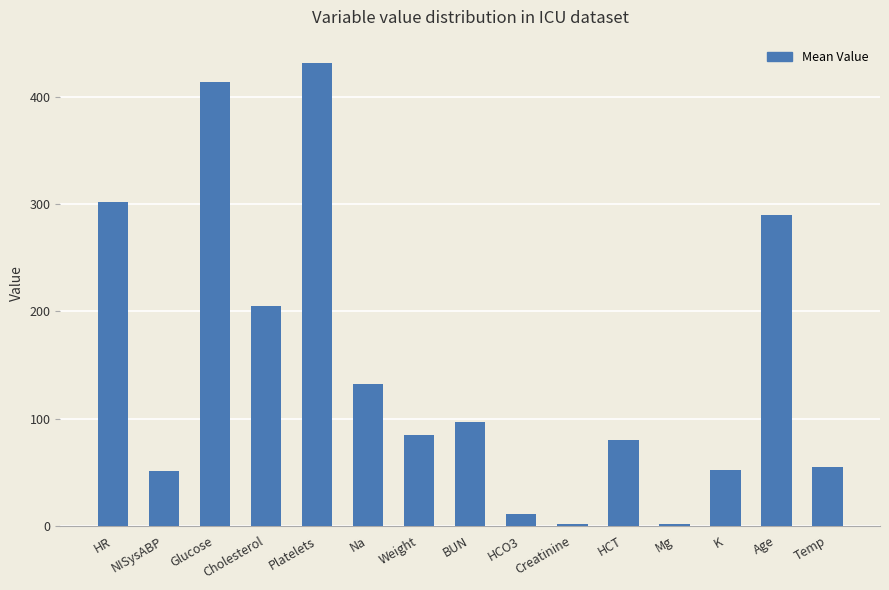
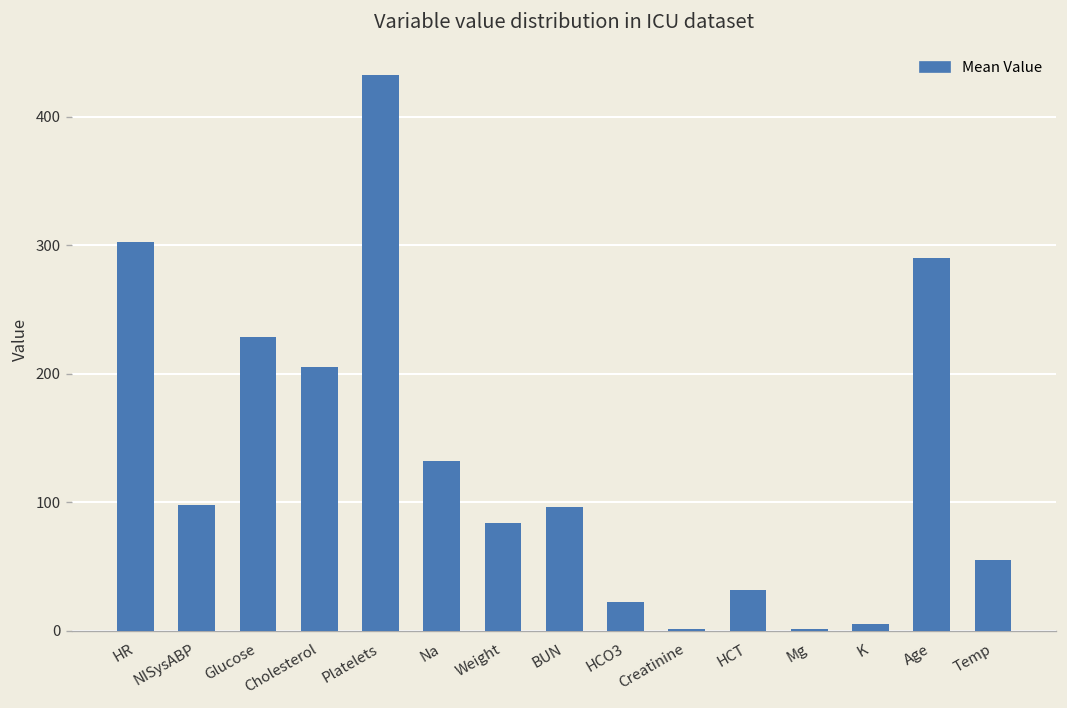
NISysABP: 51 -> 98
Glucose: 414 -> 229
HCO3: 11 -> 22
HCT: 80 -> 32
K: 52 -> 6
